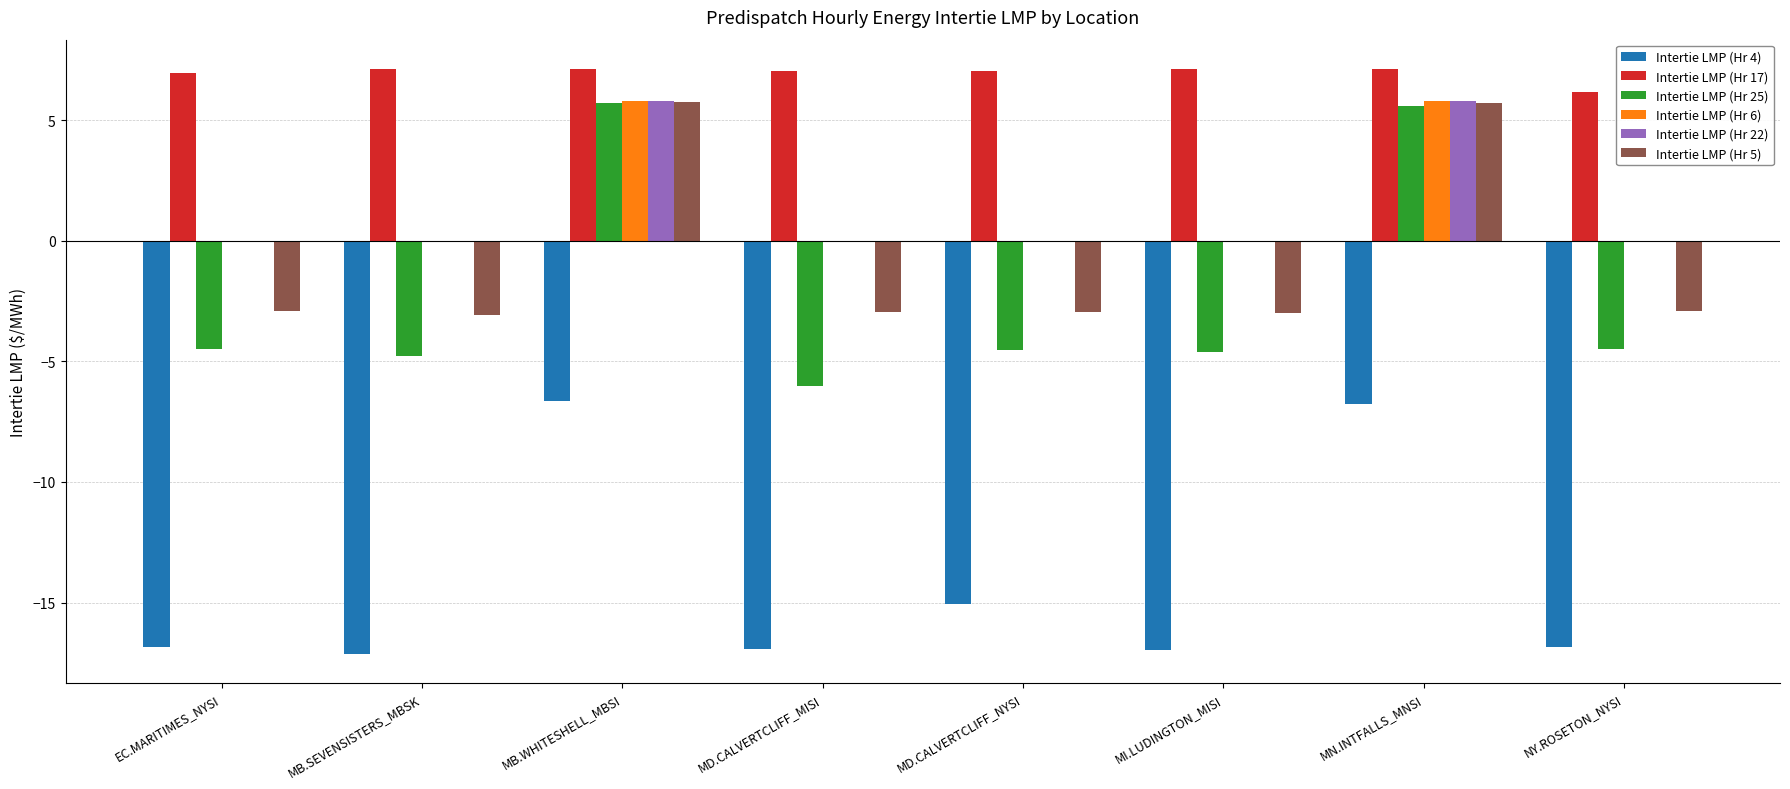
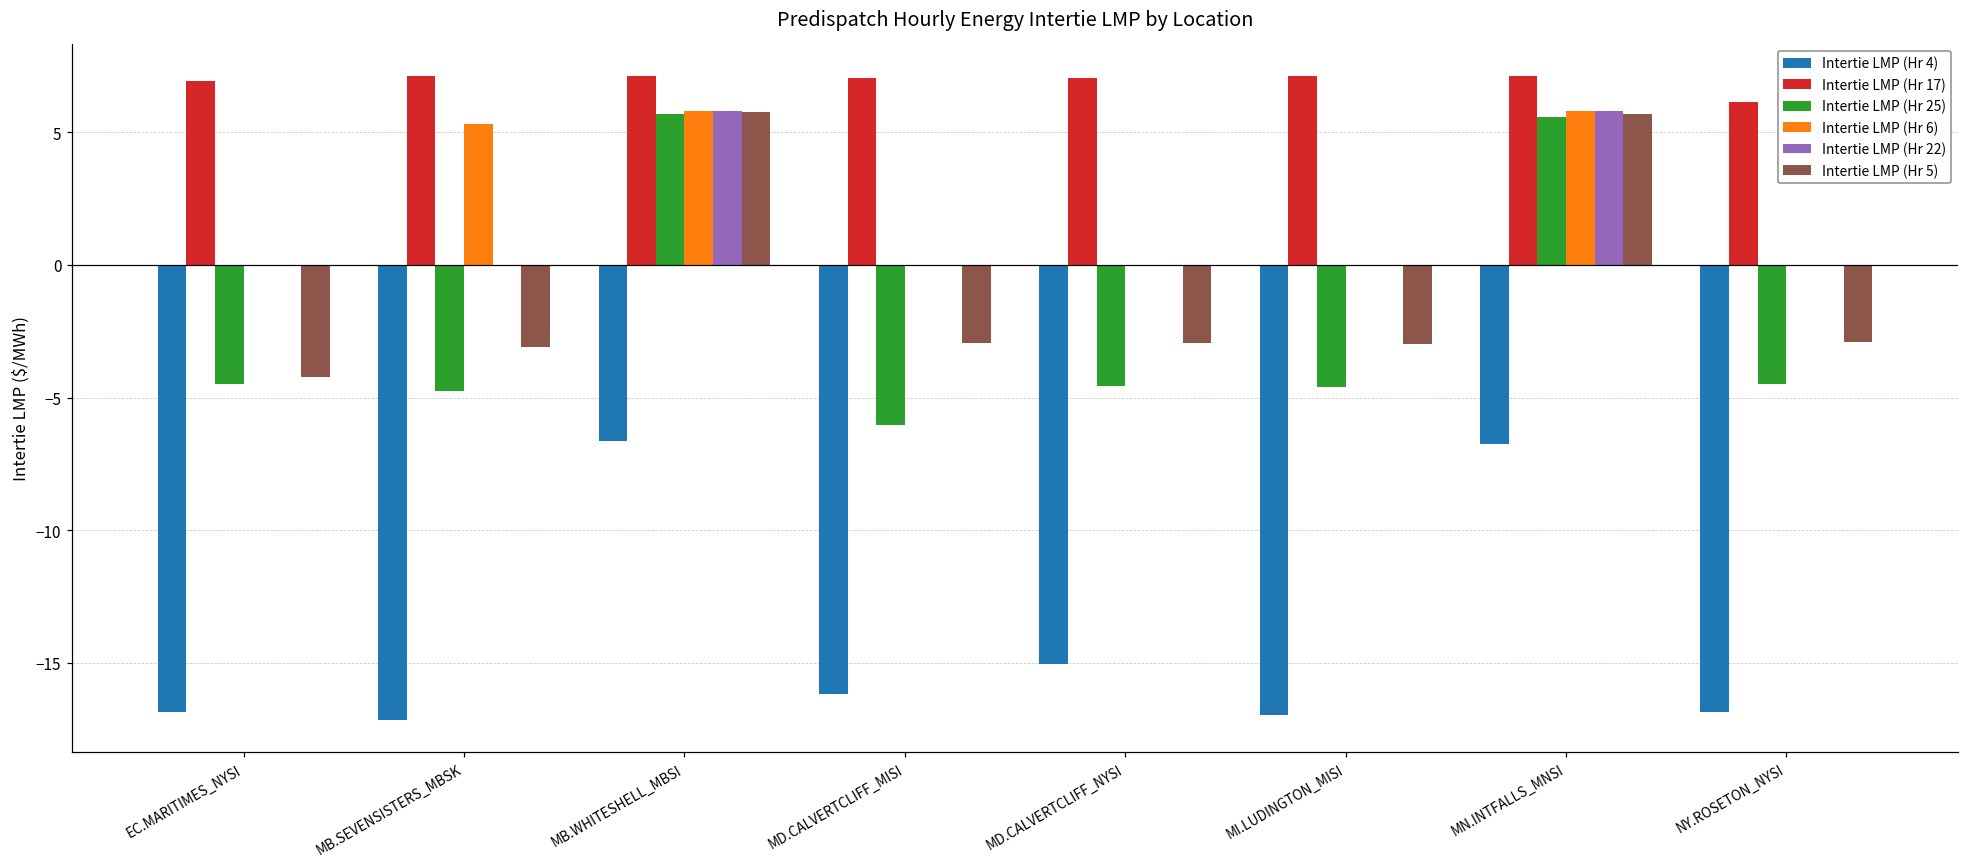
Intertie LMP (Hr 5), EC.MARITIMES_NYSI: -2.9 -> -4.2
Intertie LMP (Hr 6), MB.SEVENSISTERS_MBSK: 0.0 -> 5.3
Intertie LMP (Hr 4), MD.CALVERTCLIFF_MISI: -16.9 -> -16.2
